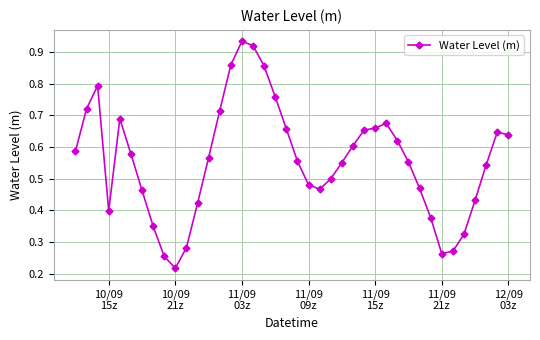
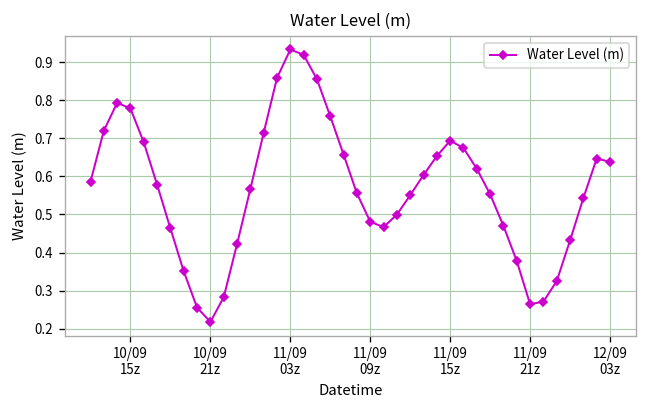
10/09 15z: 0.40 -> 0.78
11/09 15z: 0.66 -> 0.69
